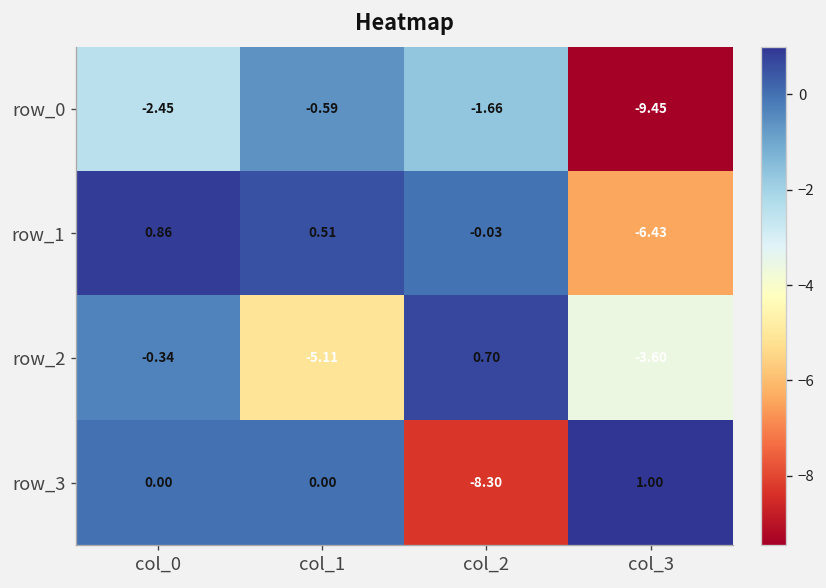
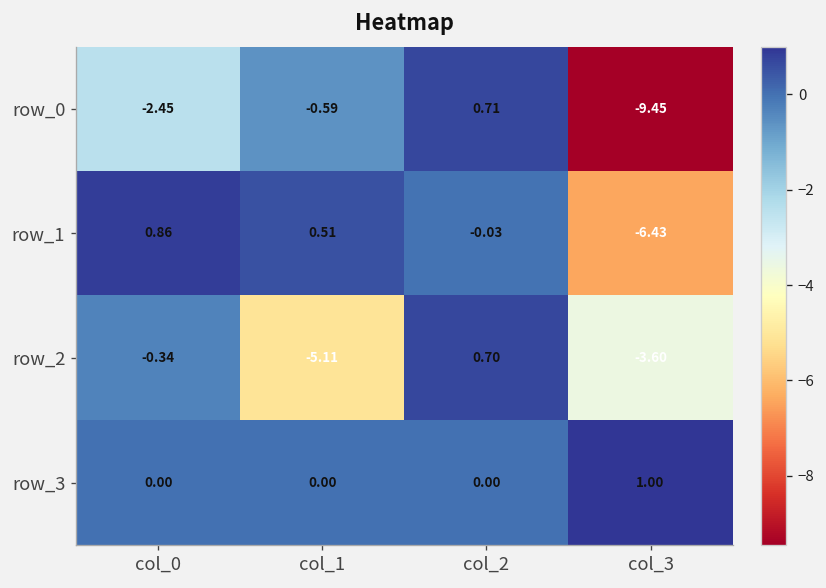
row_0, col_2: -1.66 -> 0.71
row_3, col_2: -8.30 -> 0.00
